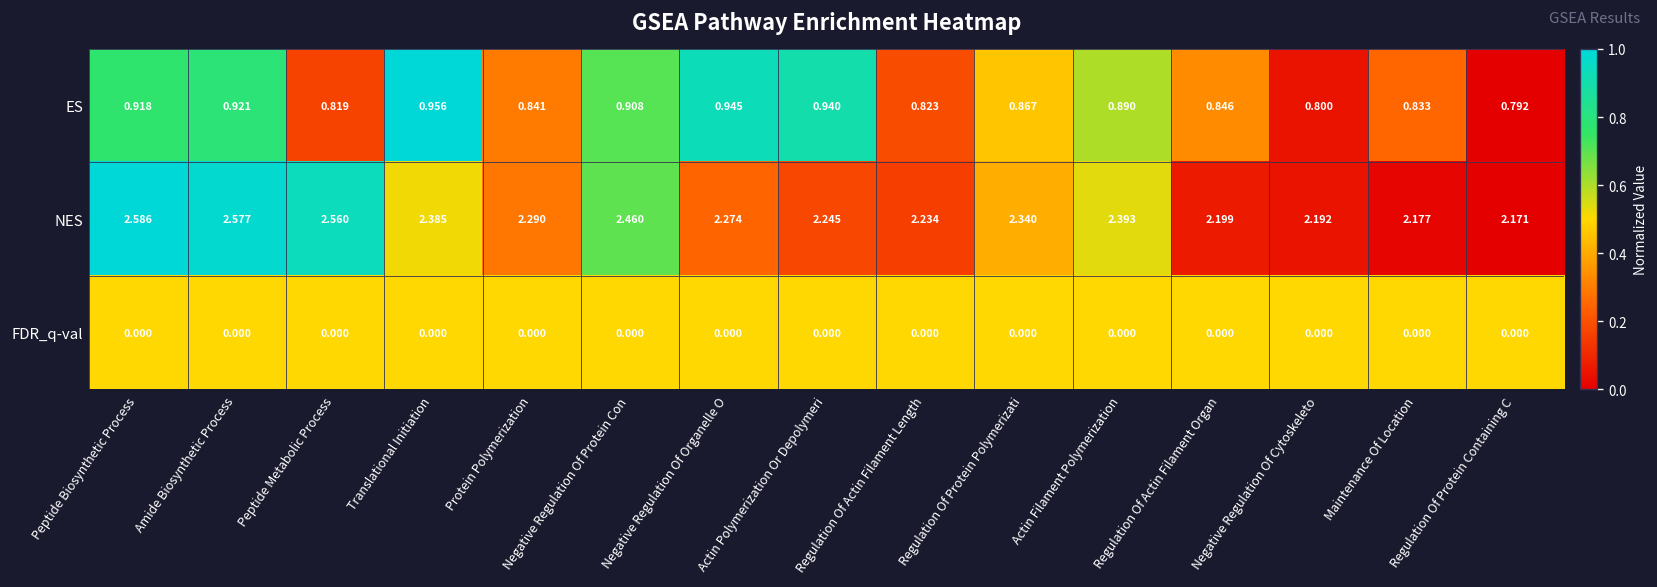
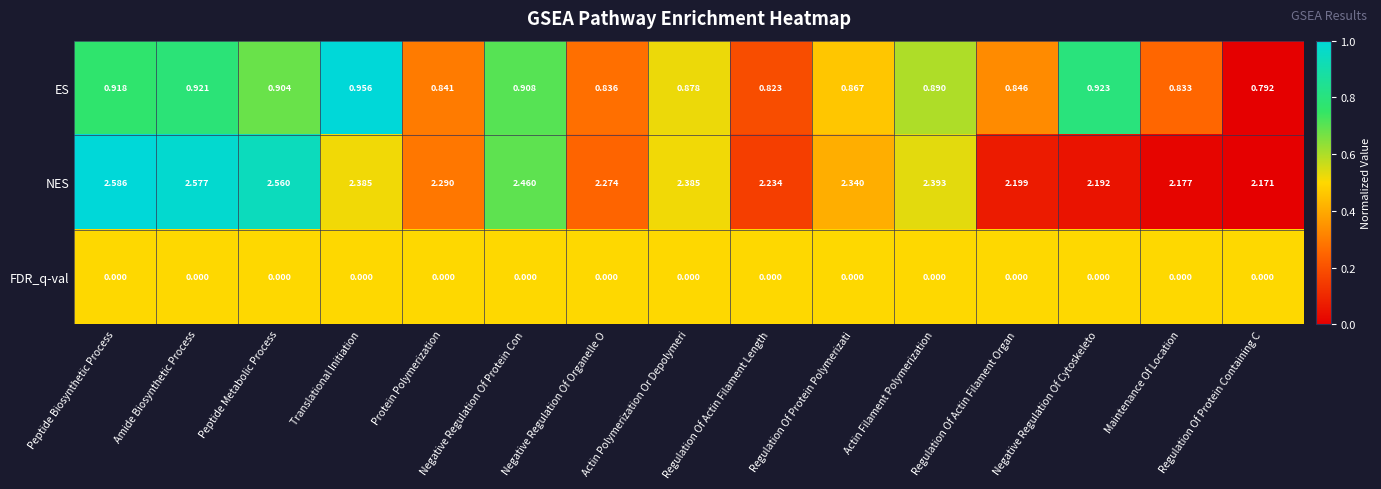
ES, Peptide Metabolic Process: 0.819 -> 0.904
ES, Negative Regulation Of Organelle O: 0.945 -> 0.836
ES, Actin Polymerization Or Depolymeri: 0.940 -> 0.878
ES, Negative Regulation Of Cytoskeleto: 0.800 -> 0.923
NES, Actin Polymerization Or Depolymeri: 2.245 -> 2.385
